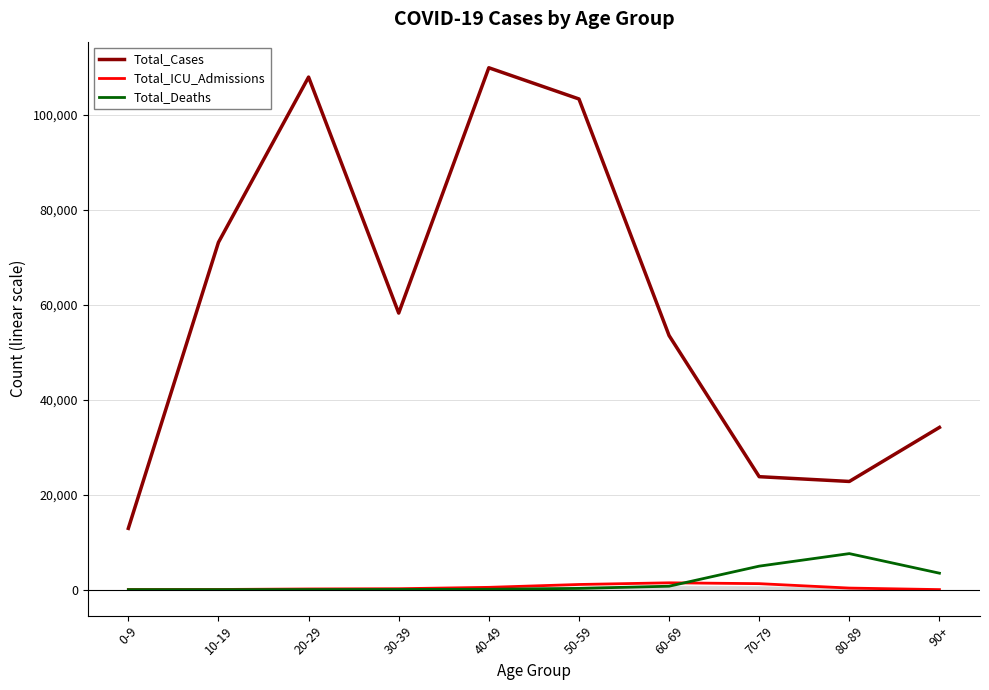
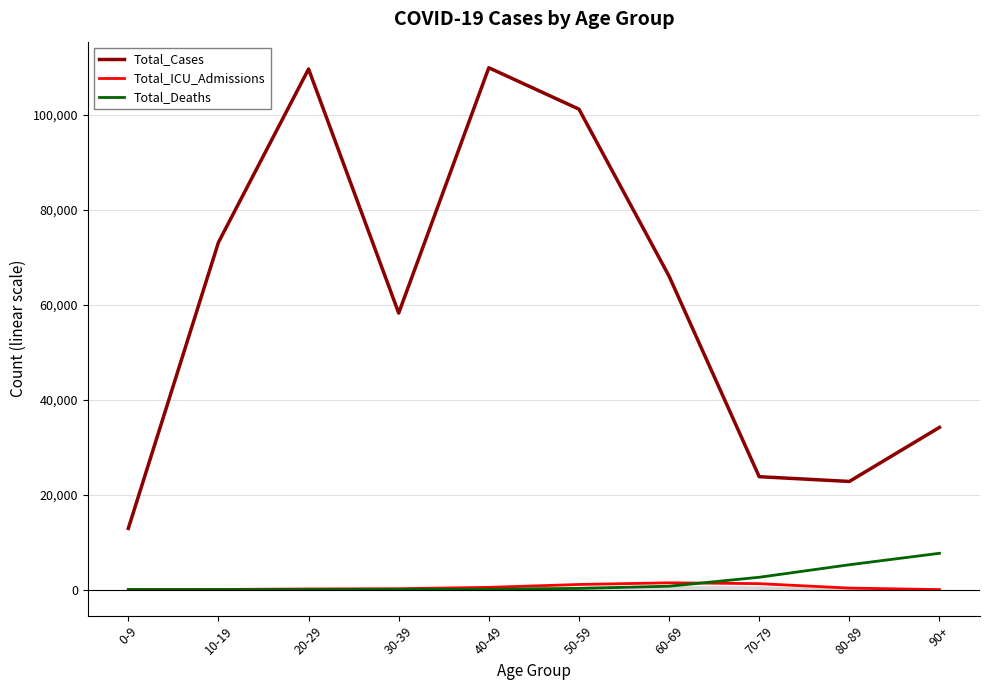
Total_Cases, 20-29: 108,000 -> 110,000
Total_Cases, 50-59: 103,000 -> 101,000
Total_Cases, 60-69: 54,000 -> 66,000
Total_Deaths, 70-79: 5,000 -> 3,000
Total_Deaths, 80-89: 8,000 -> 5,000
Total_Deaths, 90+: 3,000 -> 8,000
